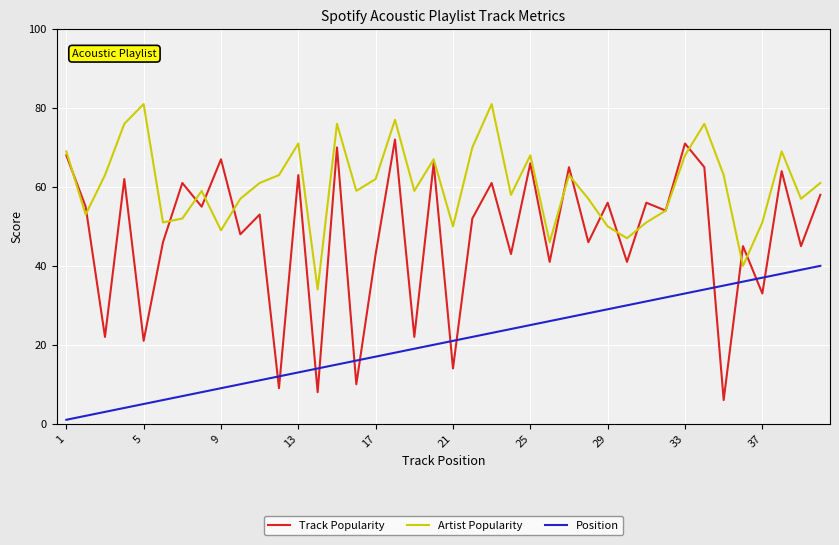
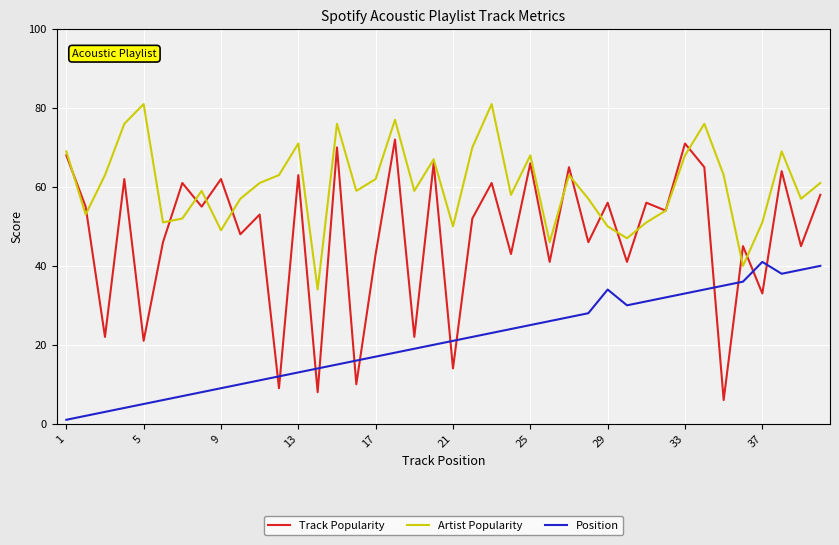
Track Popularity, 9: 67 -> 62
Position, 29: 29 -> 34
Position, 37: 37 -> 41
